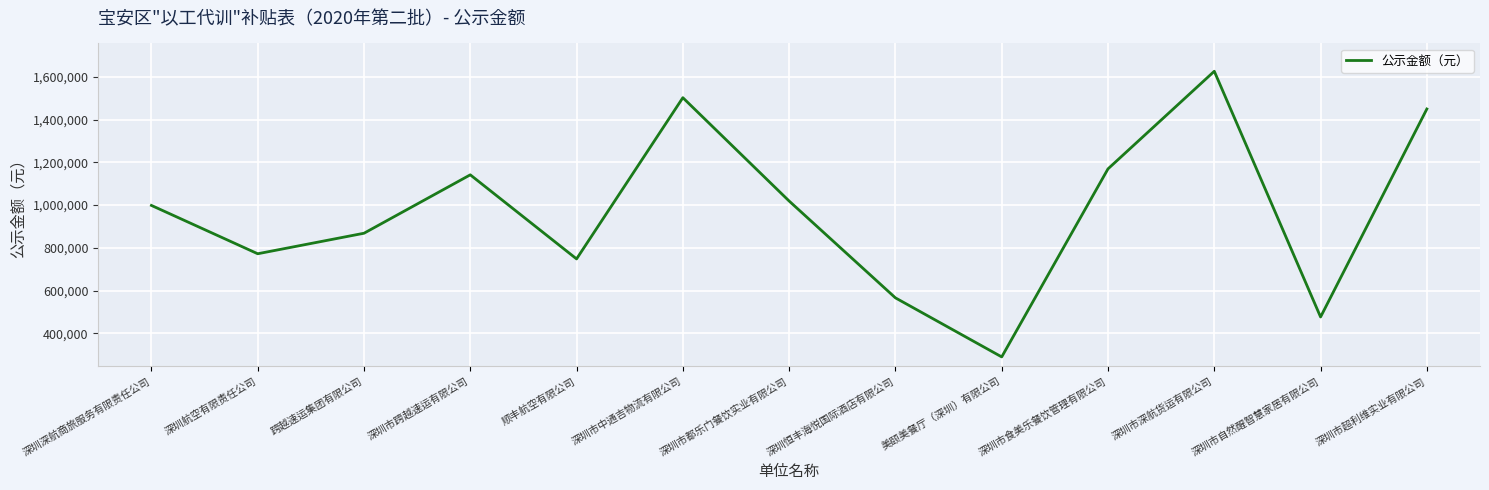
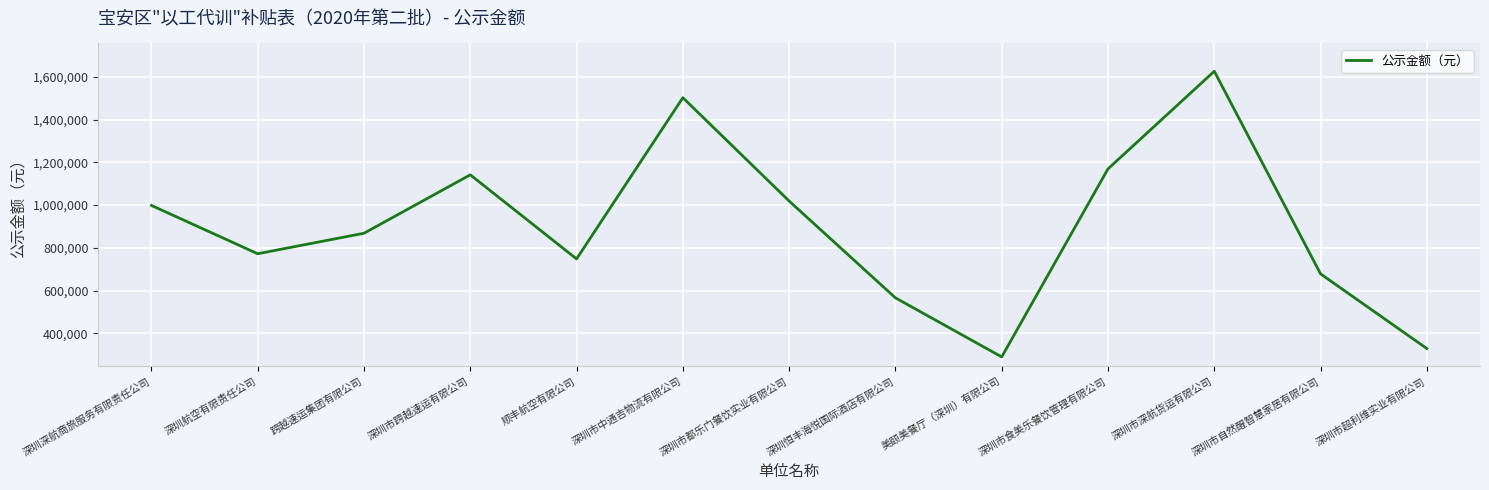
深圳市自然醒智慧家居有限公司: 480,000 -> 680,000
深圳市超利维实业有限公司: 1,450,000 -> 330,000
